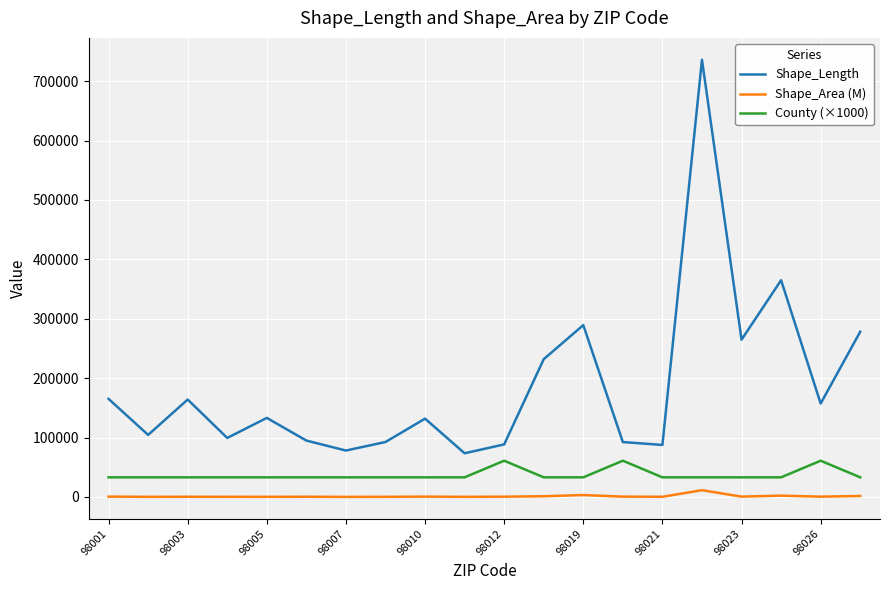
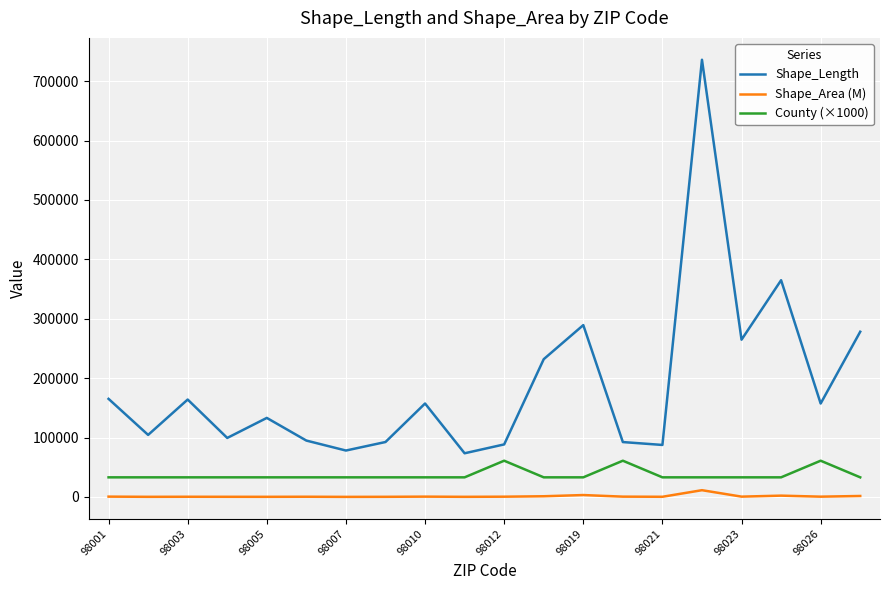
Shape_Length, 98010: 130000 -> 160000
